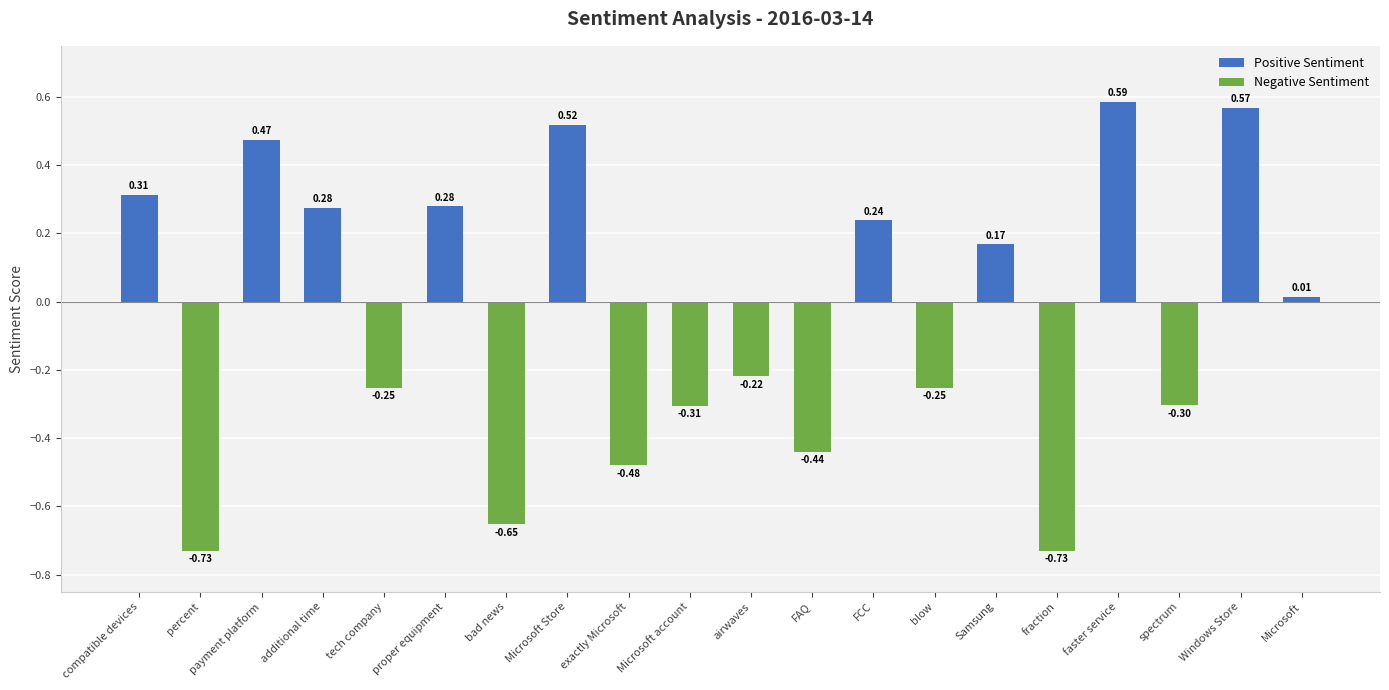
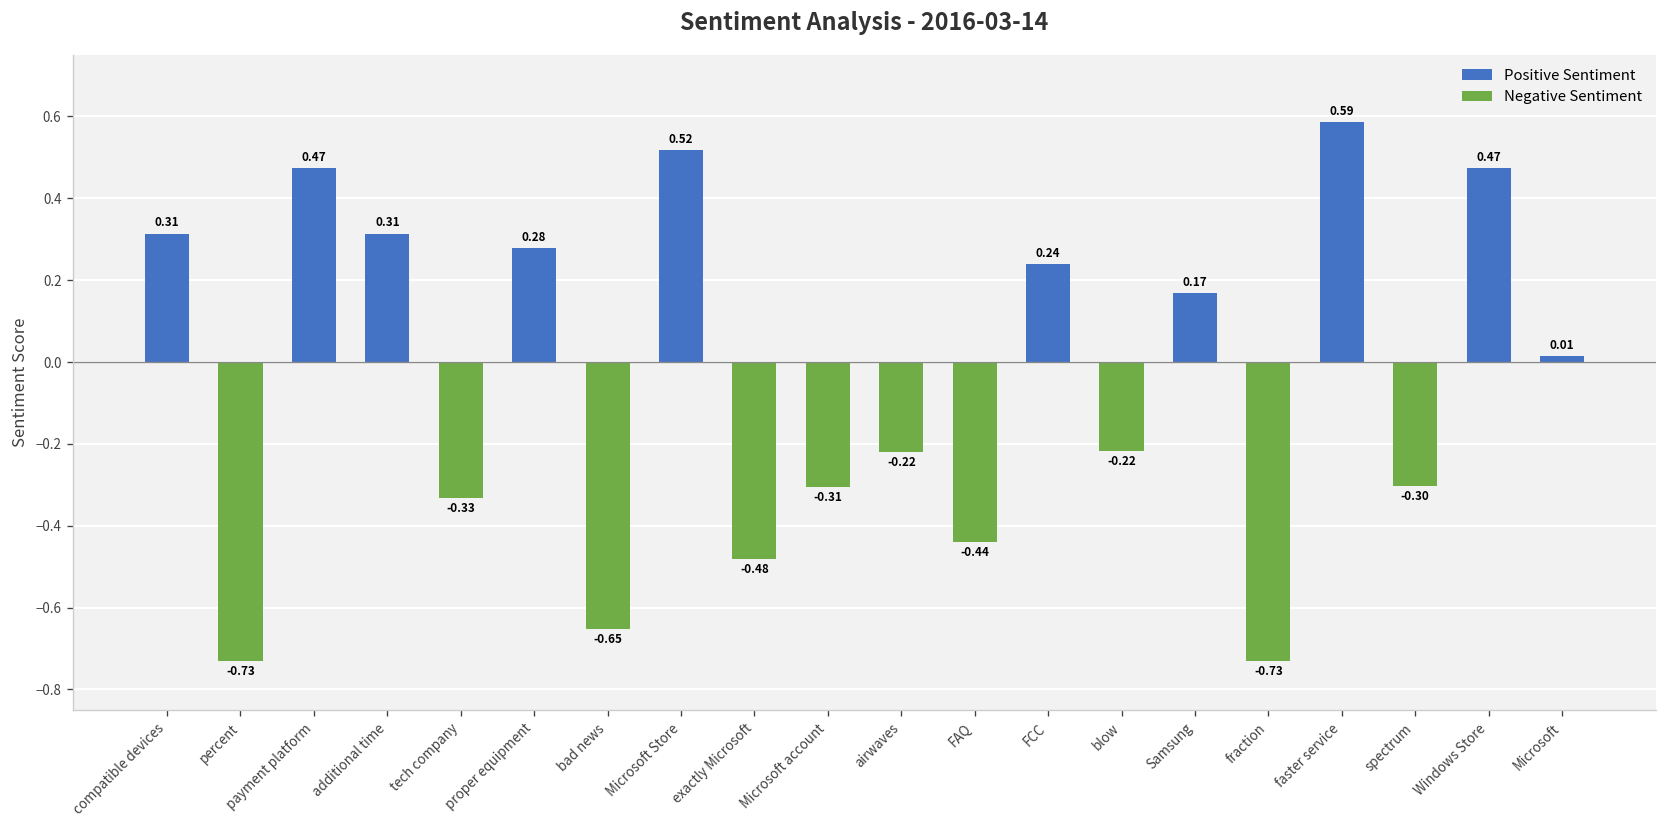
additional time: 0.28 -> 0.31
tech company: -0.25 -> -0.33
blow: -0.25 -> -0.22
Windows Store: 0.57 -> 0.47
